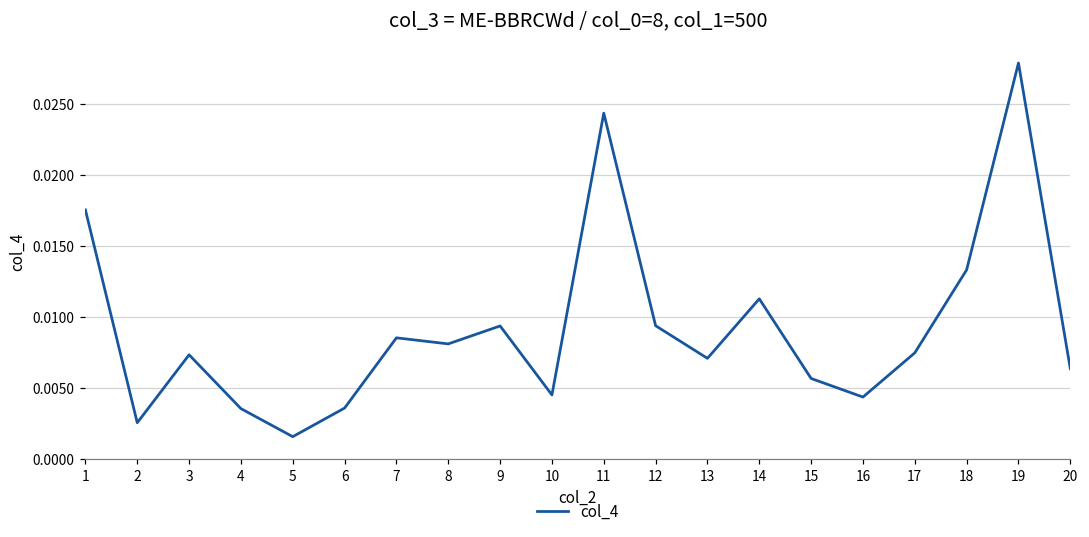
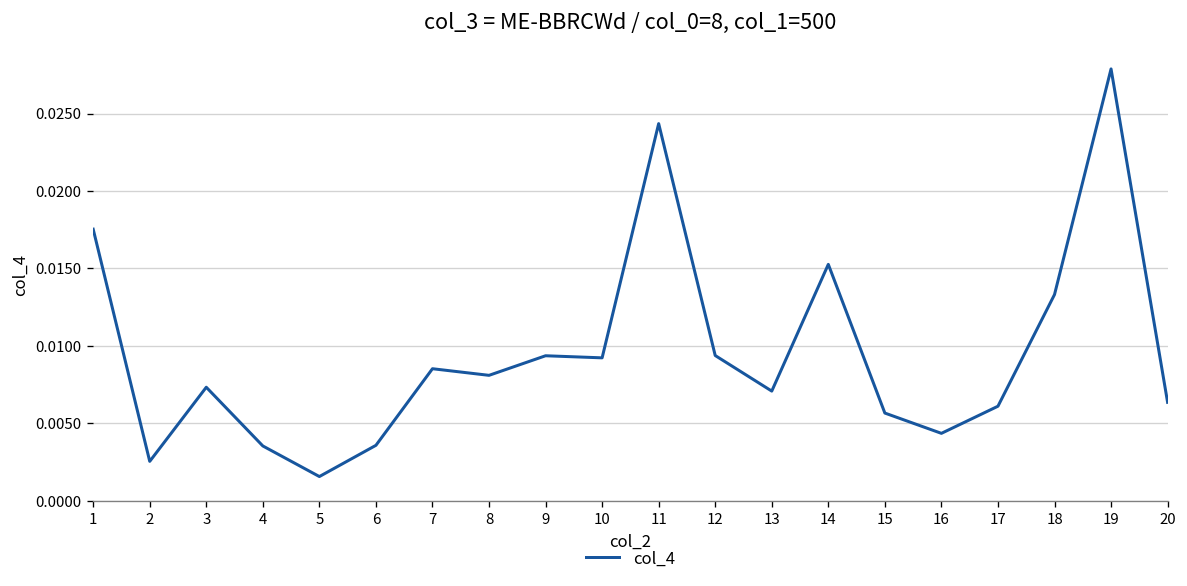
10: 0.0045 -> 0.0092
14: 0.0113 -> 0.0153
17: 0.0075 -> 0.0061
